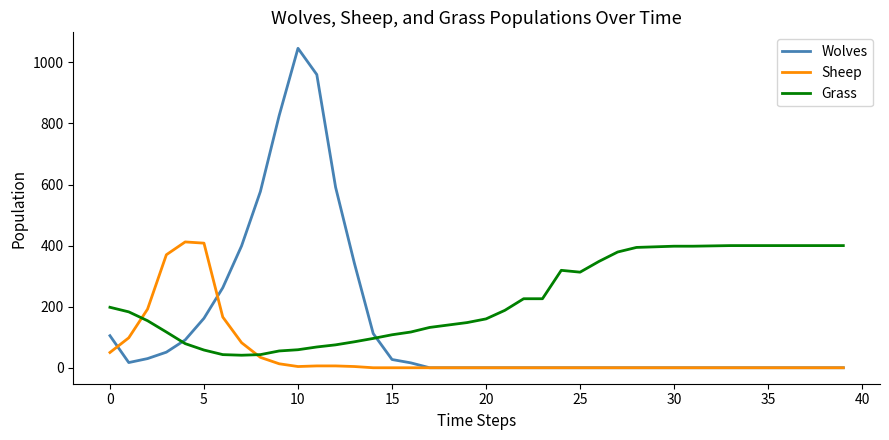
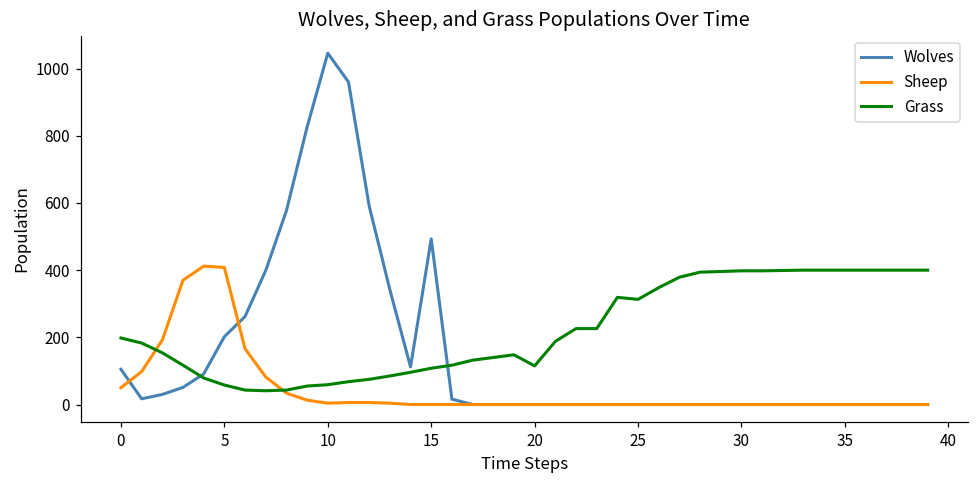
Wolves, 5: 160 -> 200
Wolves, 15: 30 -> 490
Grass, 20: 160 -> 120
